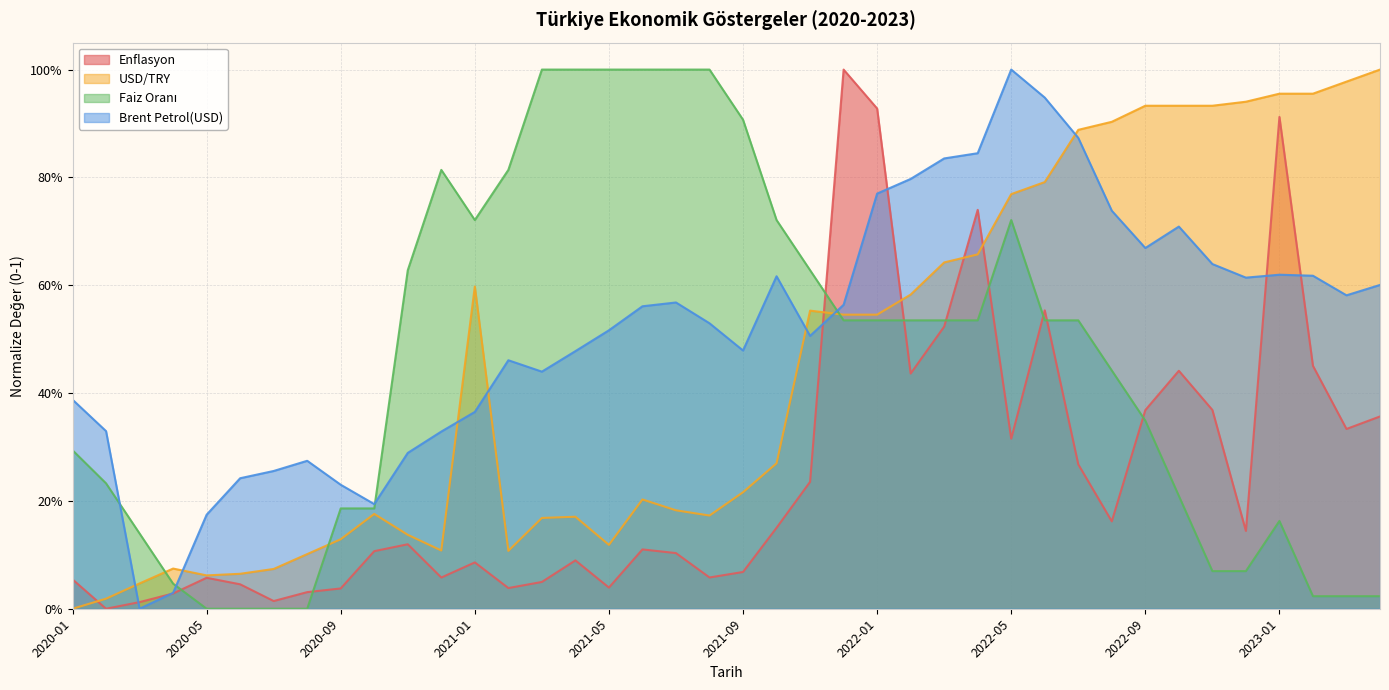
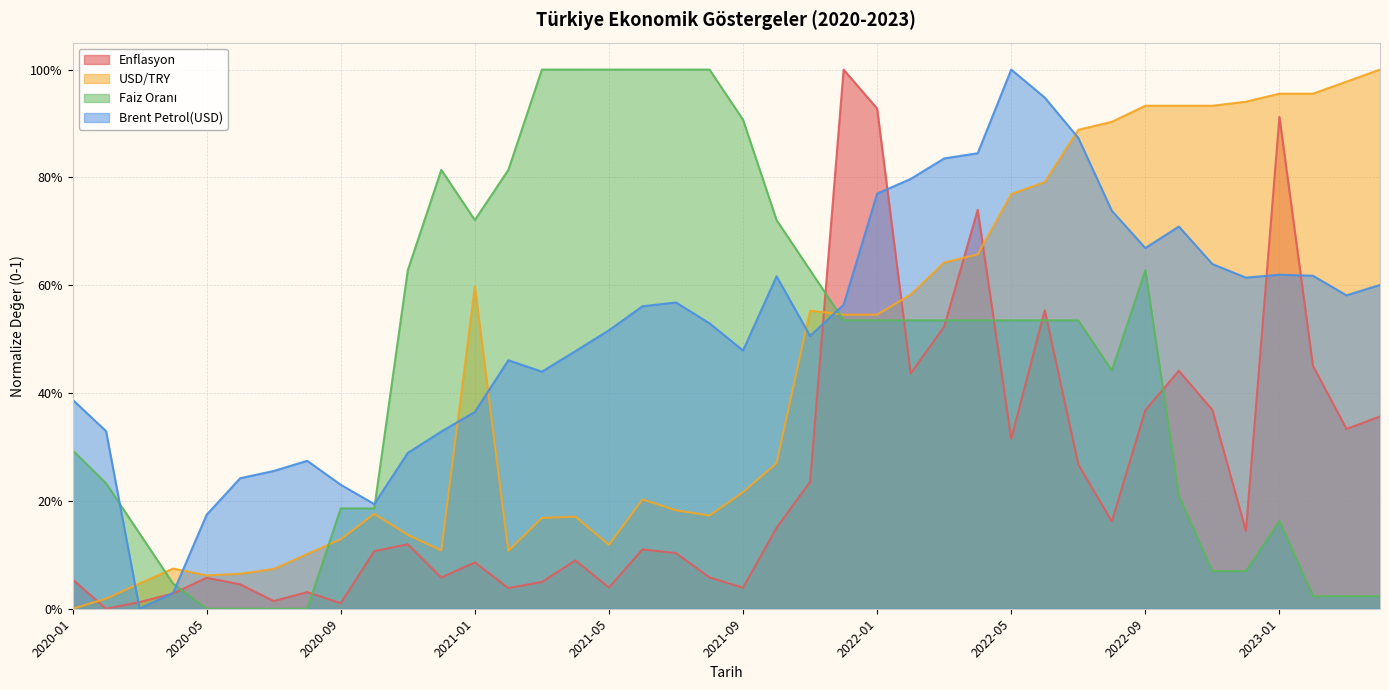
Enflasyon, 2020-09: 4% -> 1%
Enflasyon, 2021-09: 7% -> 4%
Faiz Oranı, 2022-05: 72% -> 53%
Faiz Oranı, 2022-09: 35% -> 63%
